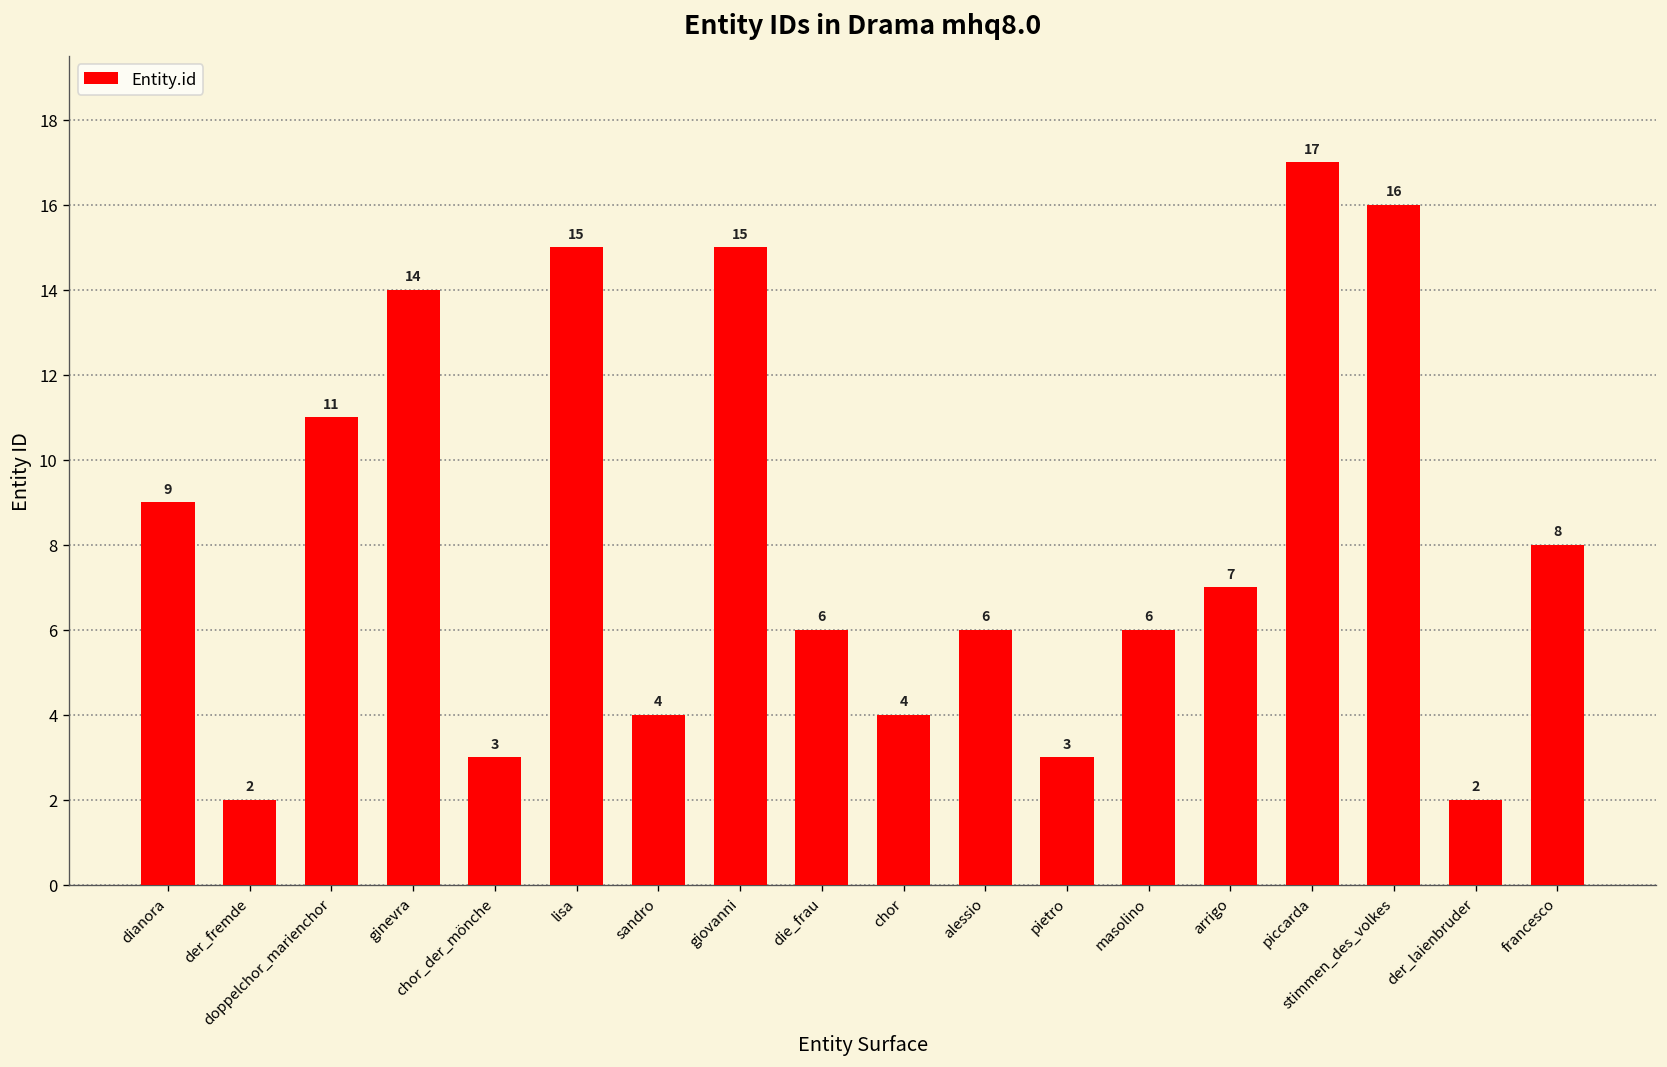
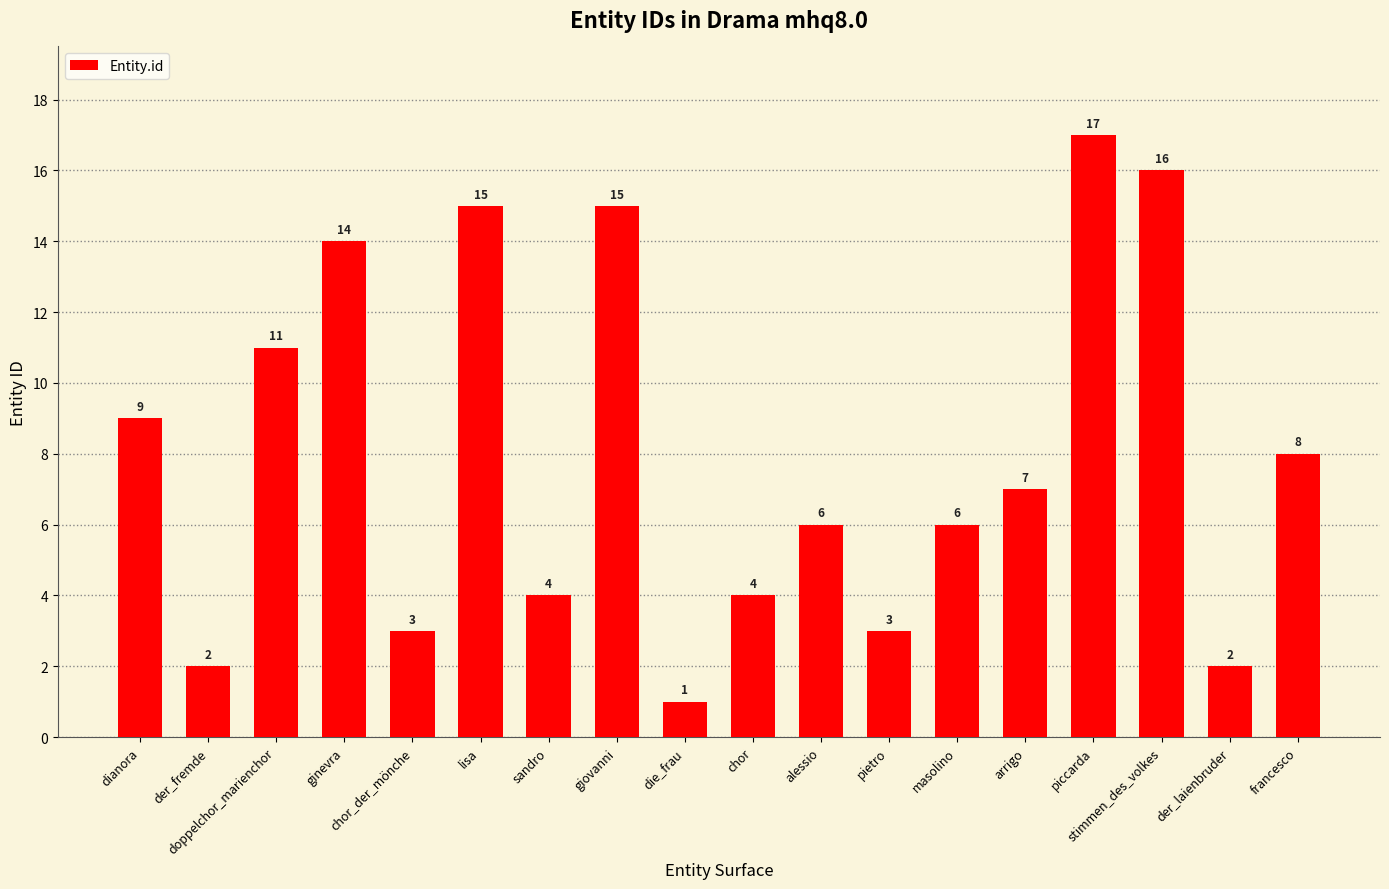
die_frau: 6 -> 1
